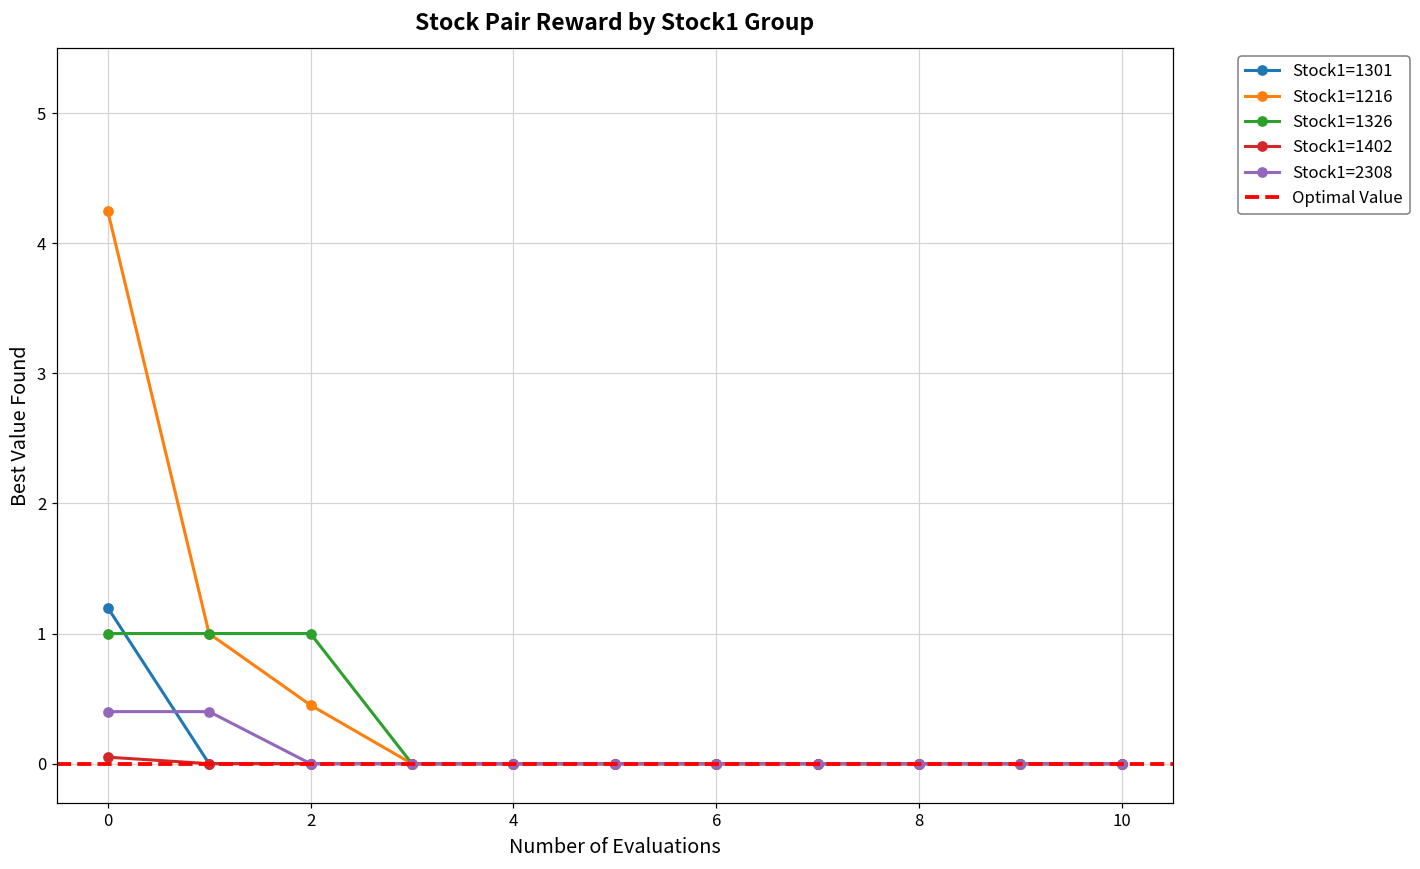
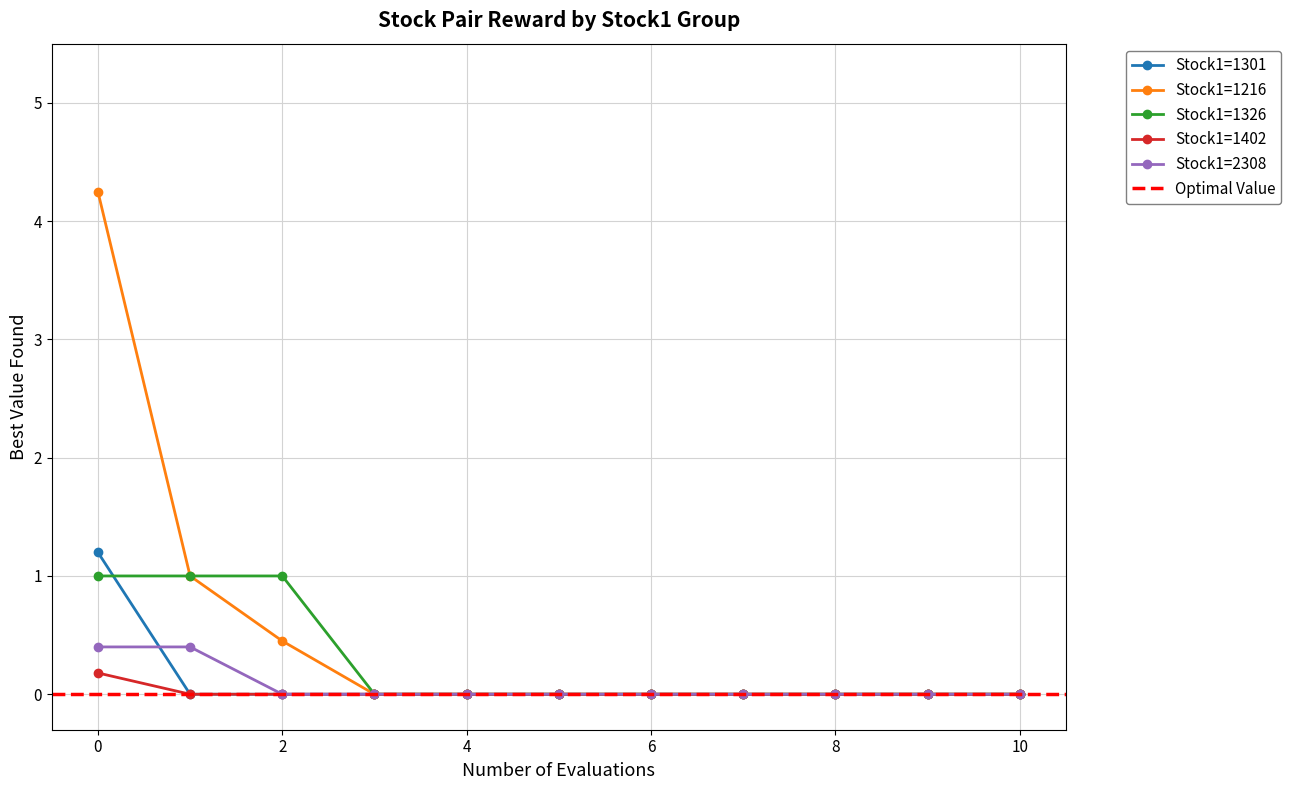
Stock1=1402, 0: 0.05 -> 0.18
